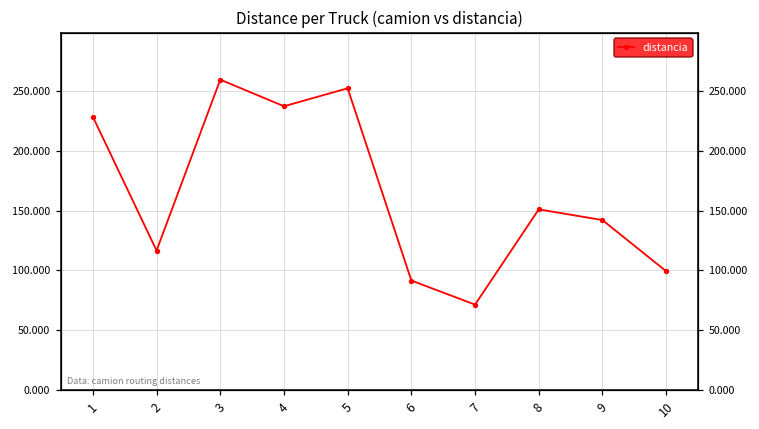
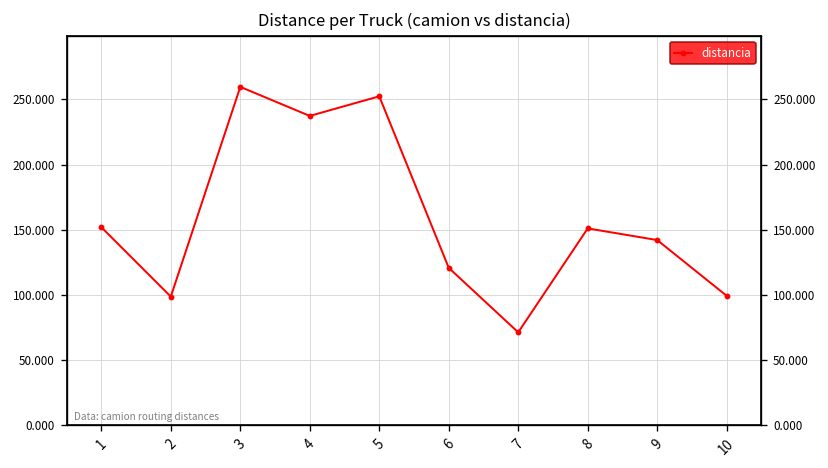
1: 228 -> 152
2: 117 -> 99
6: 92 -> 121
